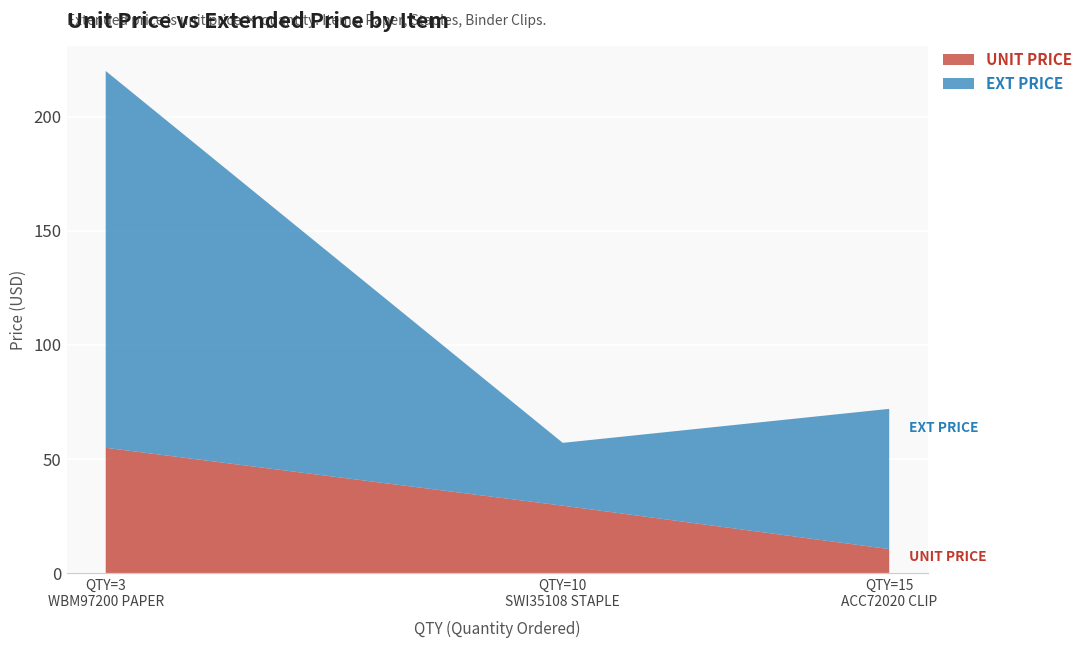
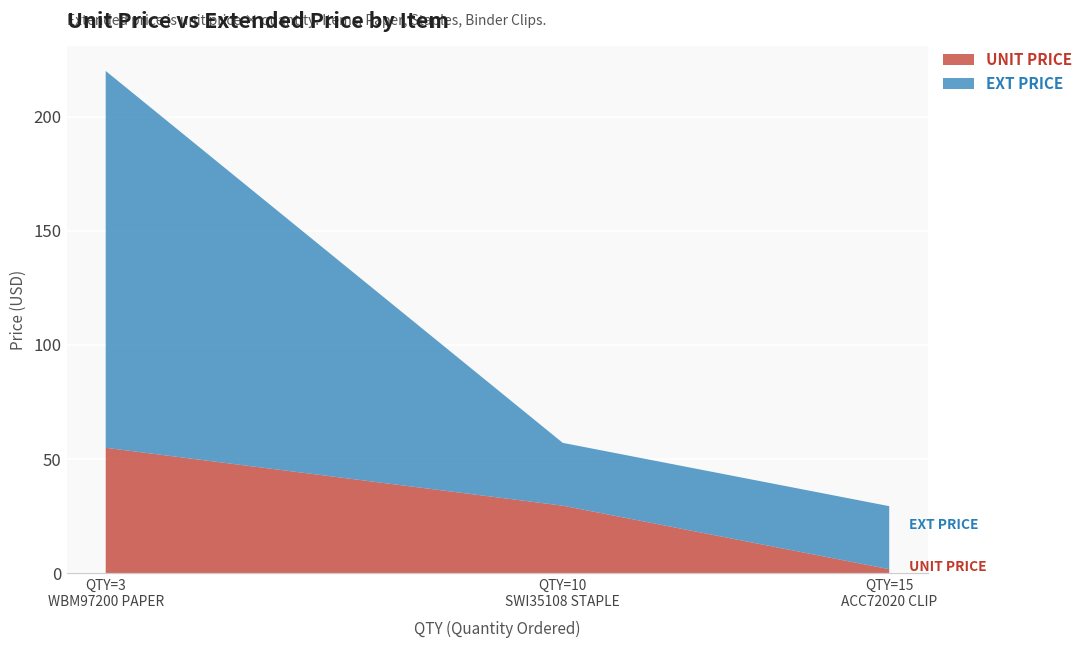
UNIT PRICE, QTY=15 ACC72020 CLIP: 11 -> 2
EXT PRICE, QTY=15 ACC72020 CLIP: 61 -> 28
